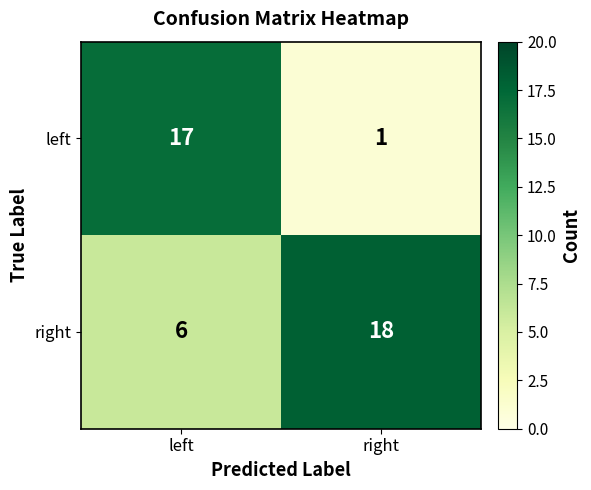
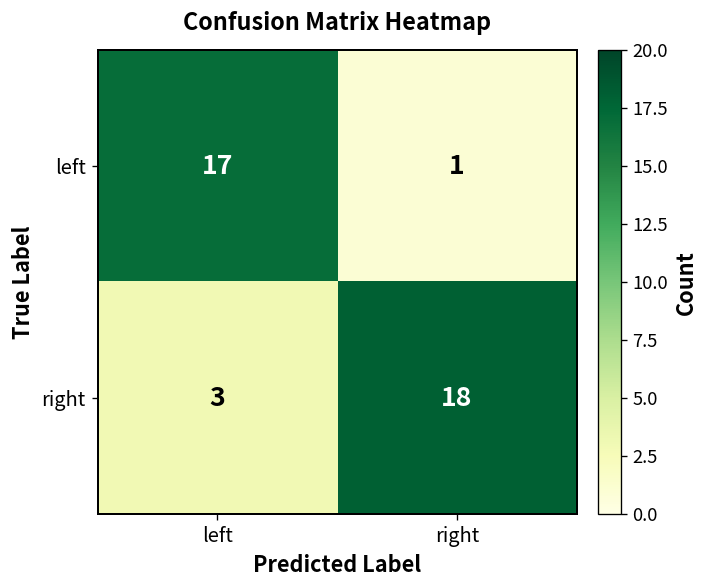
right, left: 6 -> 3
